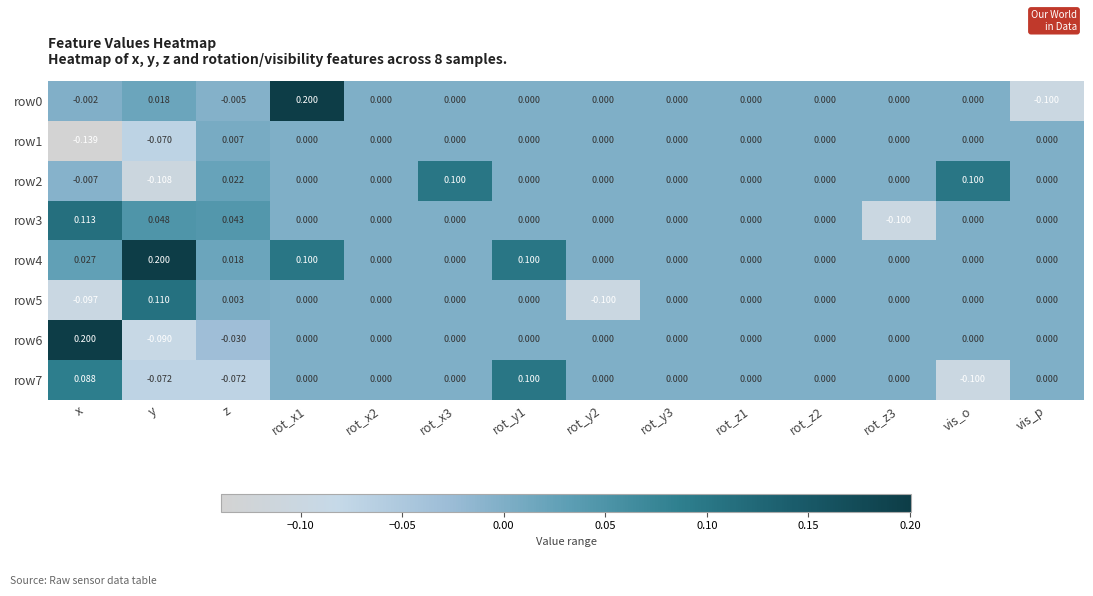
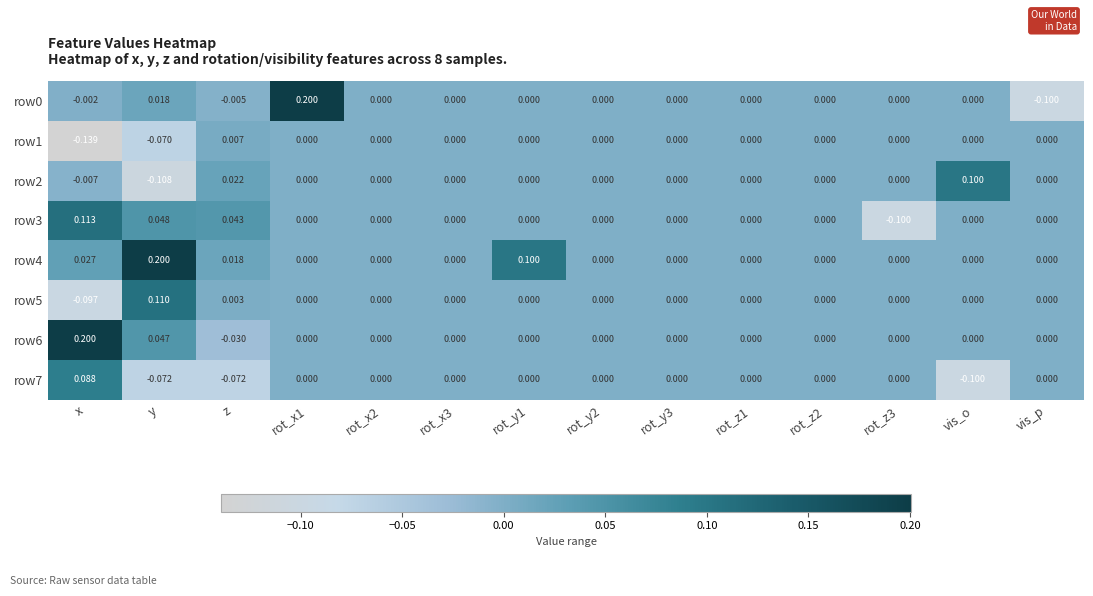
row2, rot_x3: 0.100 -> 0.000
row4, rot_x1: 0.100 -> 0.000
row5, rot_y2: -0.100 -> 0.000
row6, y: -0.090 -> 0.047
row7, rot_y1: 0.100 -> 0.000
